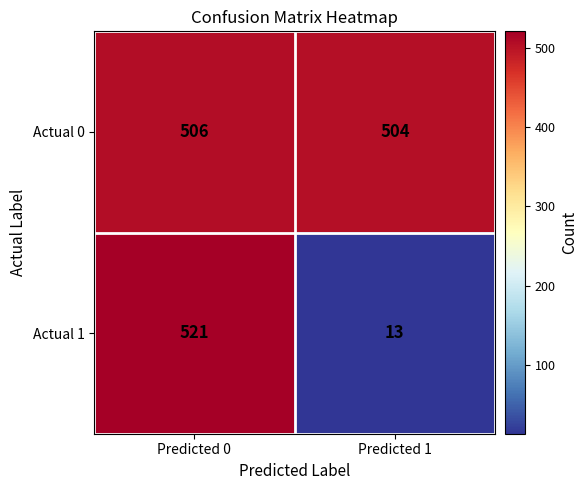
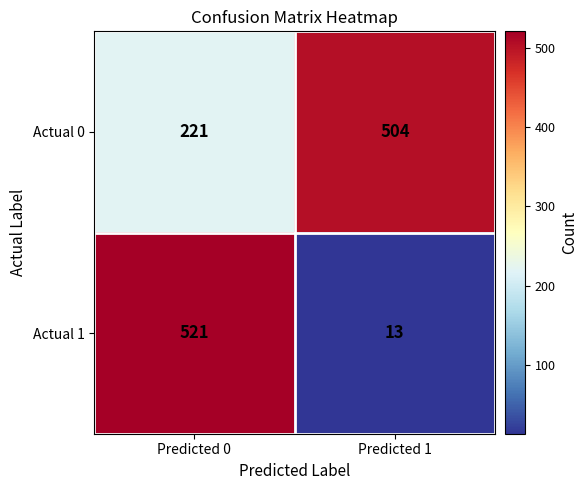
Actual 0, Predicted 0: 506 -> 221
